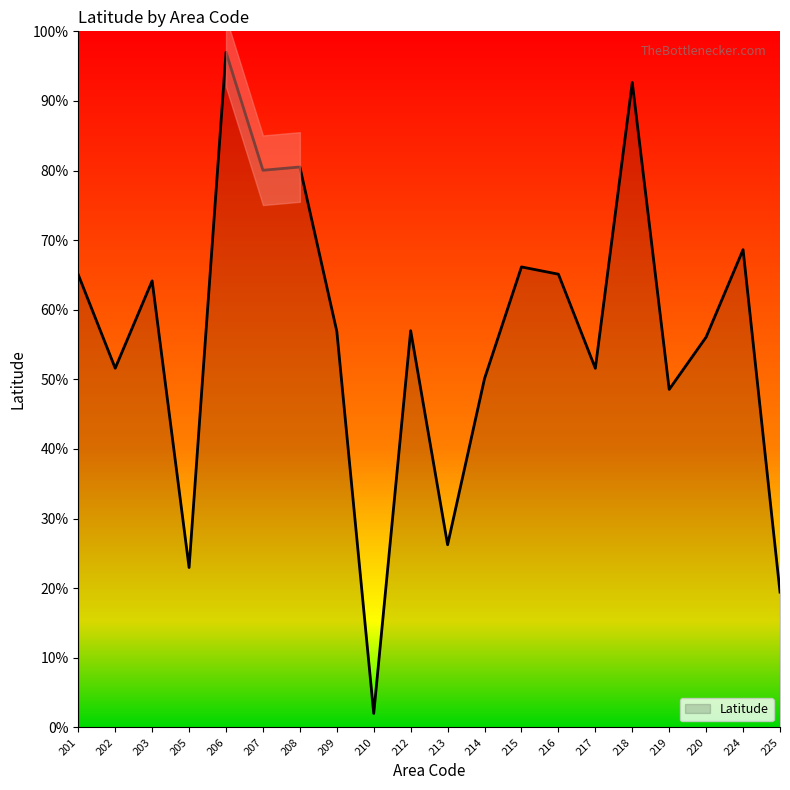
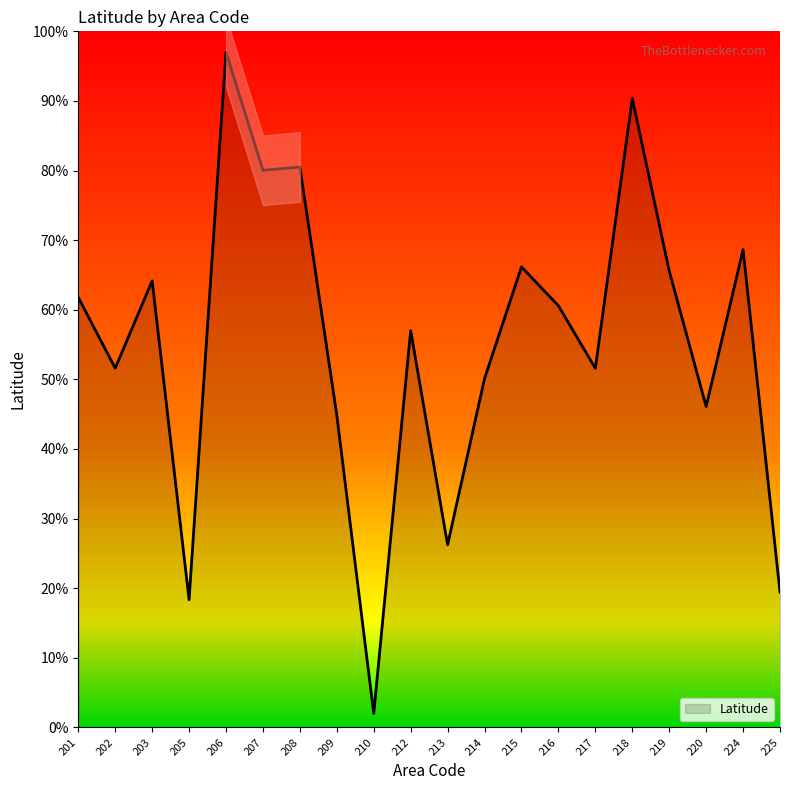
Latitude, 201: 65% -> 62%
Latitude, 205: 23% -> 18%
Latitude, 209: 57% -> 45%
Latitude, 216: 65% -> 61%
Latitude, 218: 93% -> 90%
Latitude, 219: 49% -> 66%
Latitude, 220: 56% -> 46%
